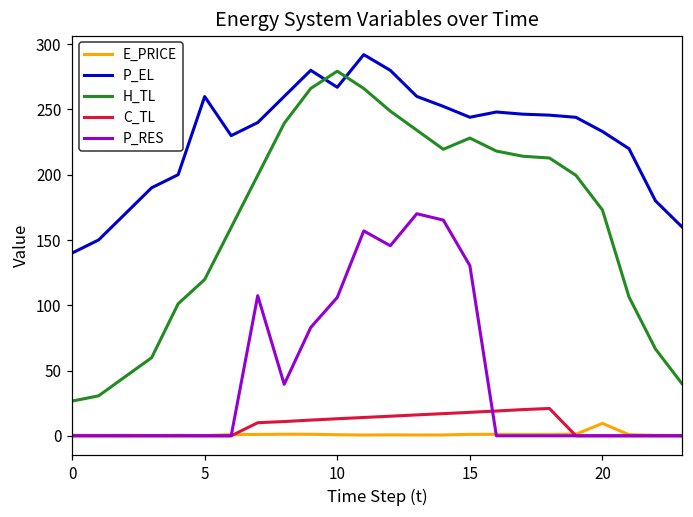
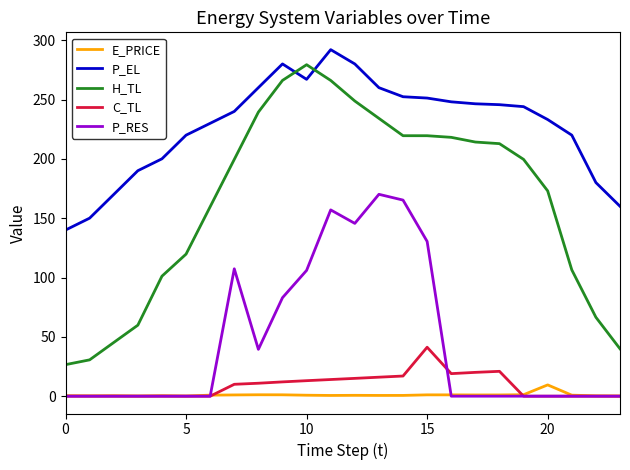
P_EL, 5: 260 -> 220
P_EL, 15: 244 -> 251
H_TL, 15: 228 -> 220
C_TL, 15: 18 -> 41
